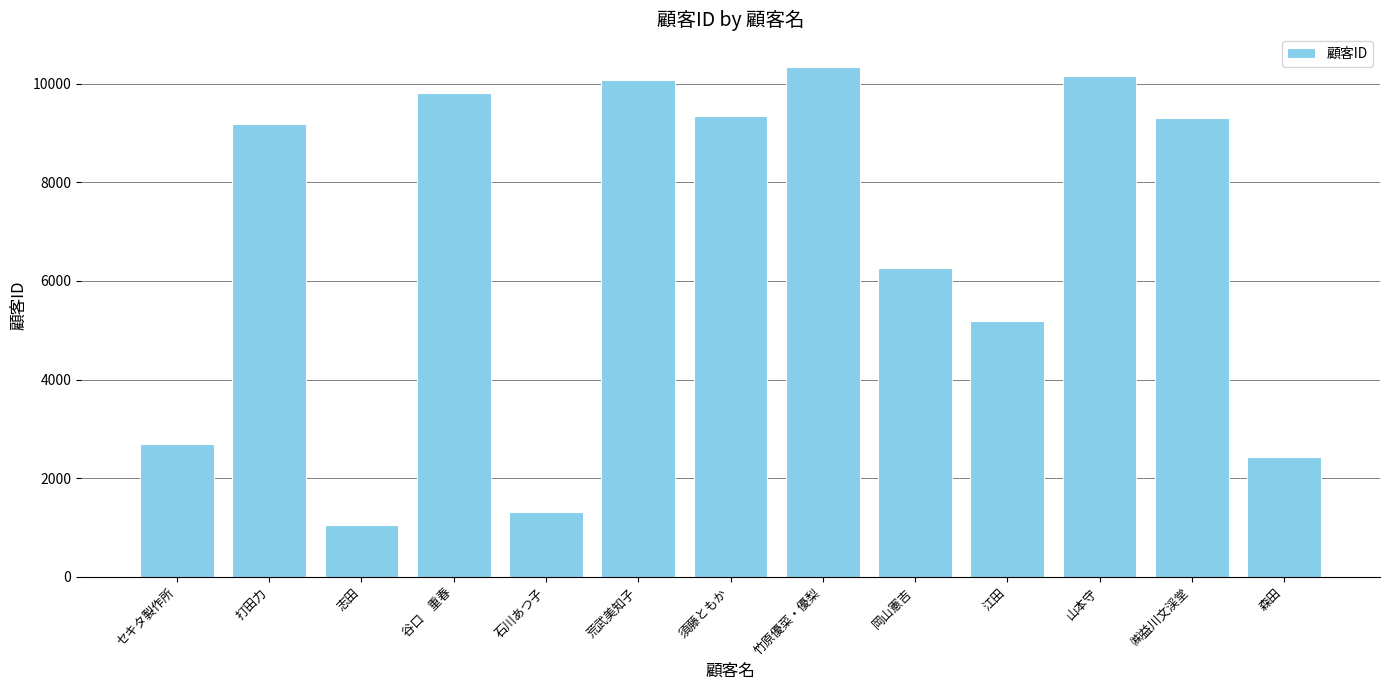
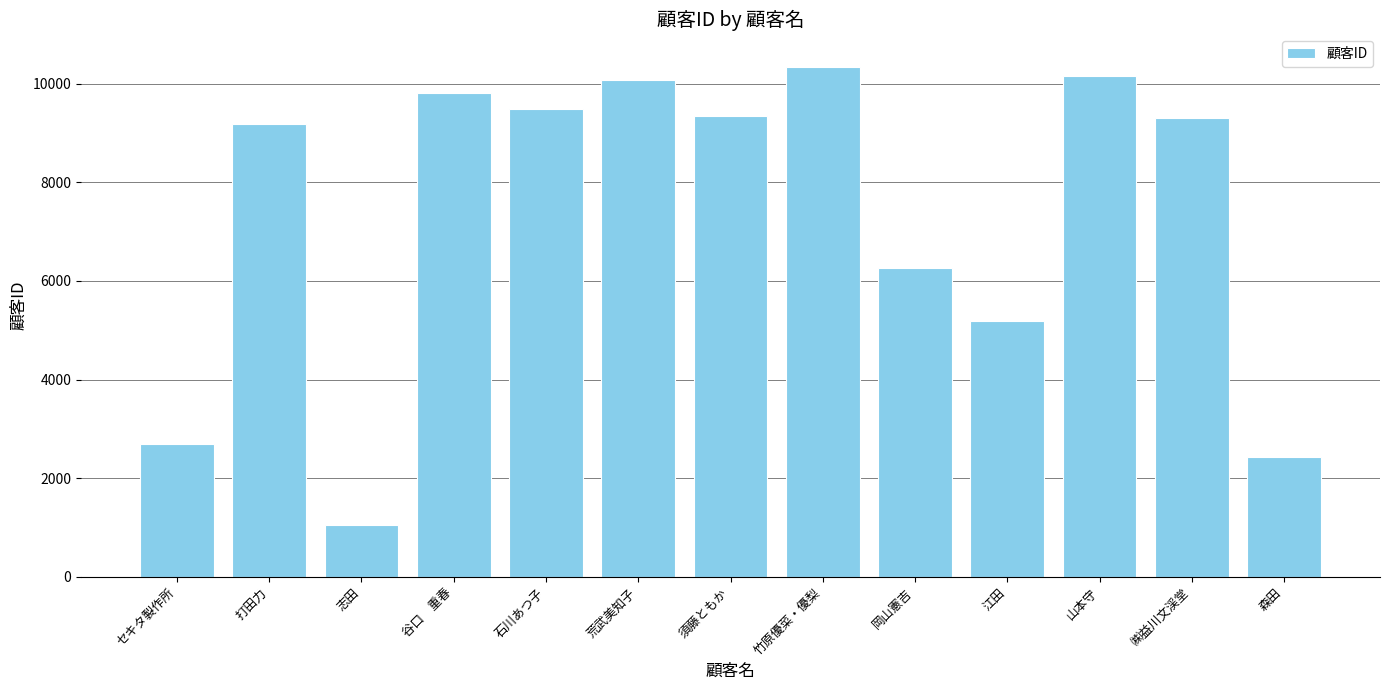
石川あつ子: 1300 -> 9500
